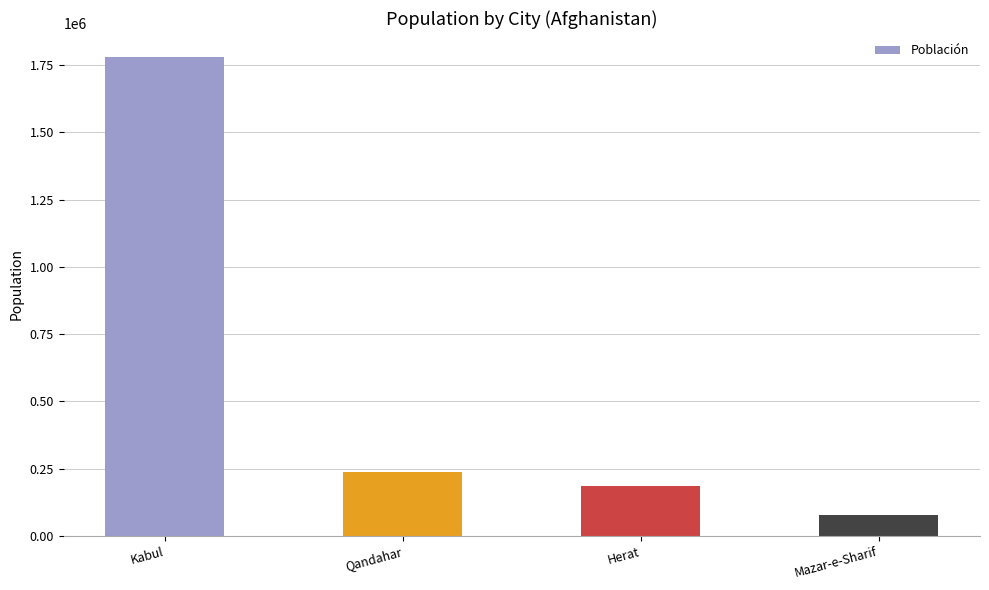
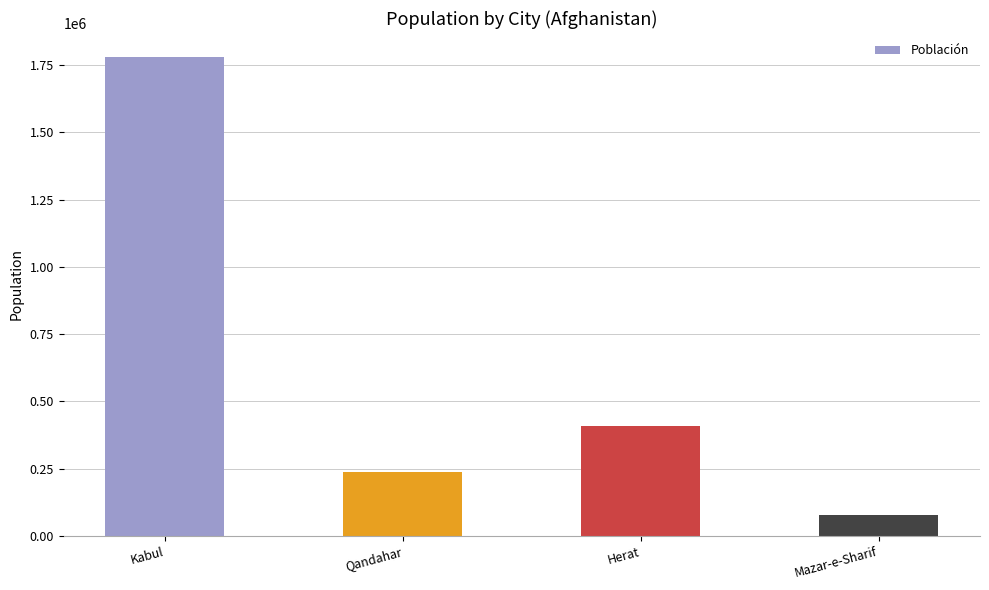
Herat: 190000 -> 410000
